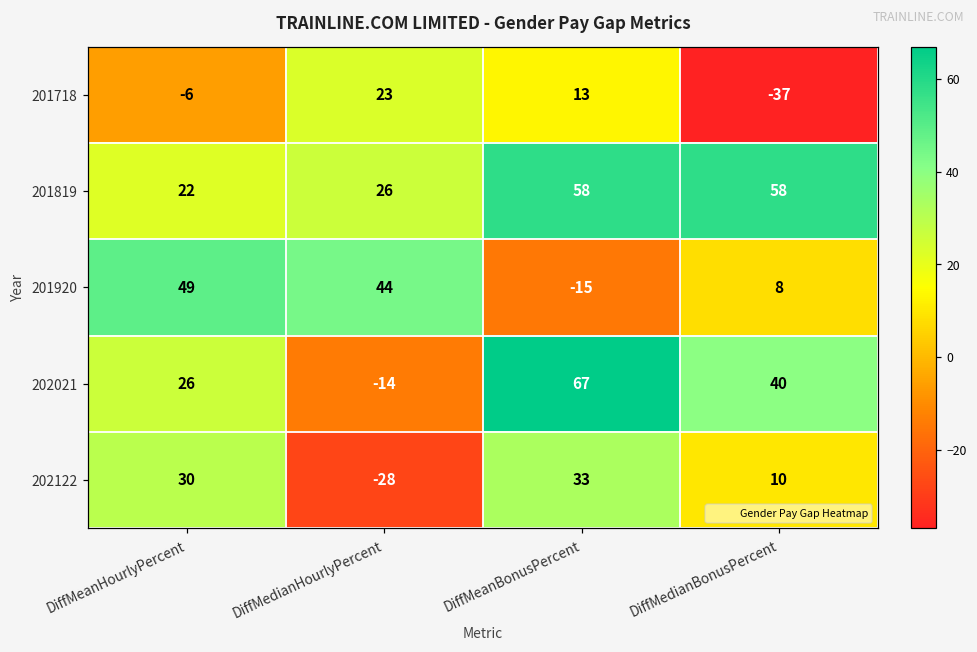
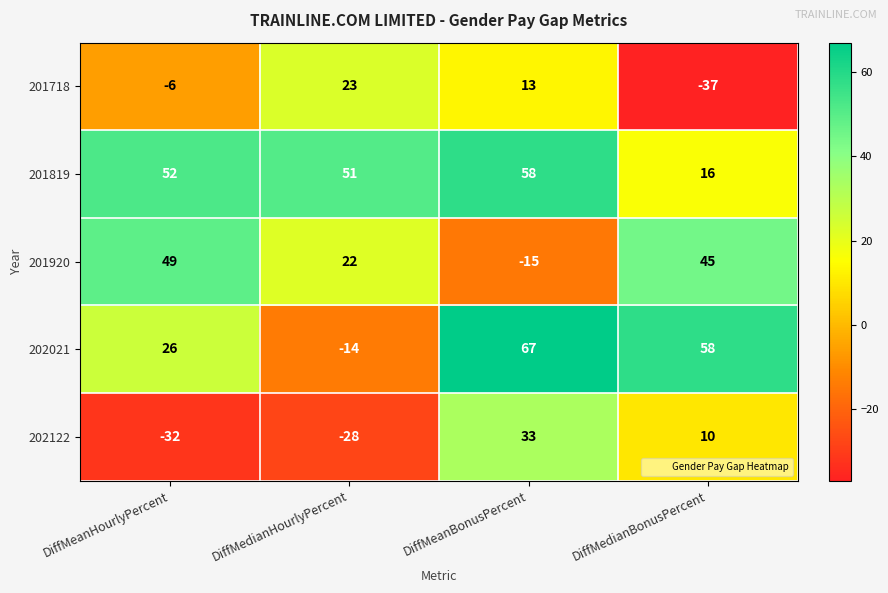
201819, DiffMeanHourlyPercent: 22 -> 52
201819, DiffMedianHourlyPercent: 26 -> 51
201819, DiffMedianBonusPercent: 58 -> 16
201920, DiffMedianHourlyPercent: 44 -> 22
201920, DiffMedianBonusPercent: 8 -> 45
202021, DiffMedianBonusPercent: 40 -> 58
202122, DiffMeanHourlyPercent: 30 -> -32
